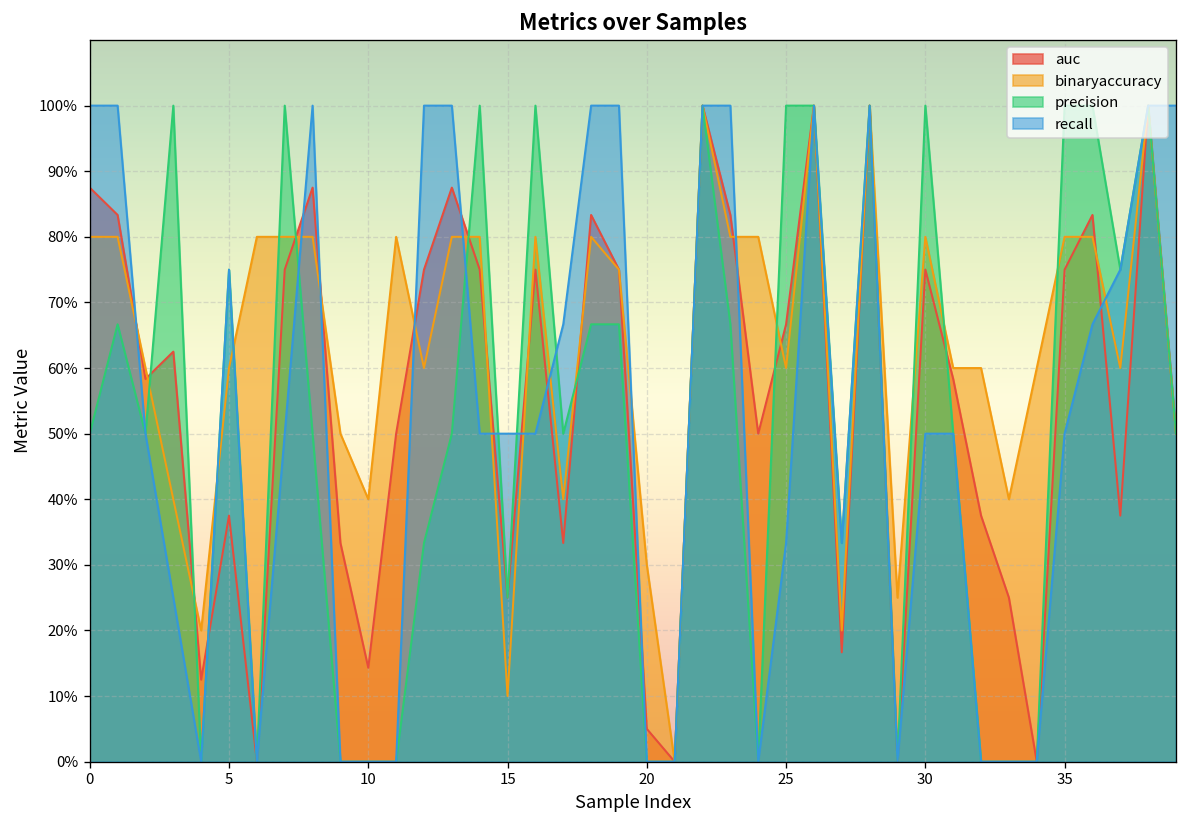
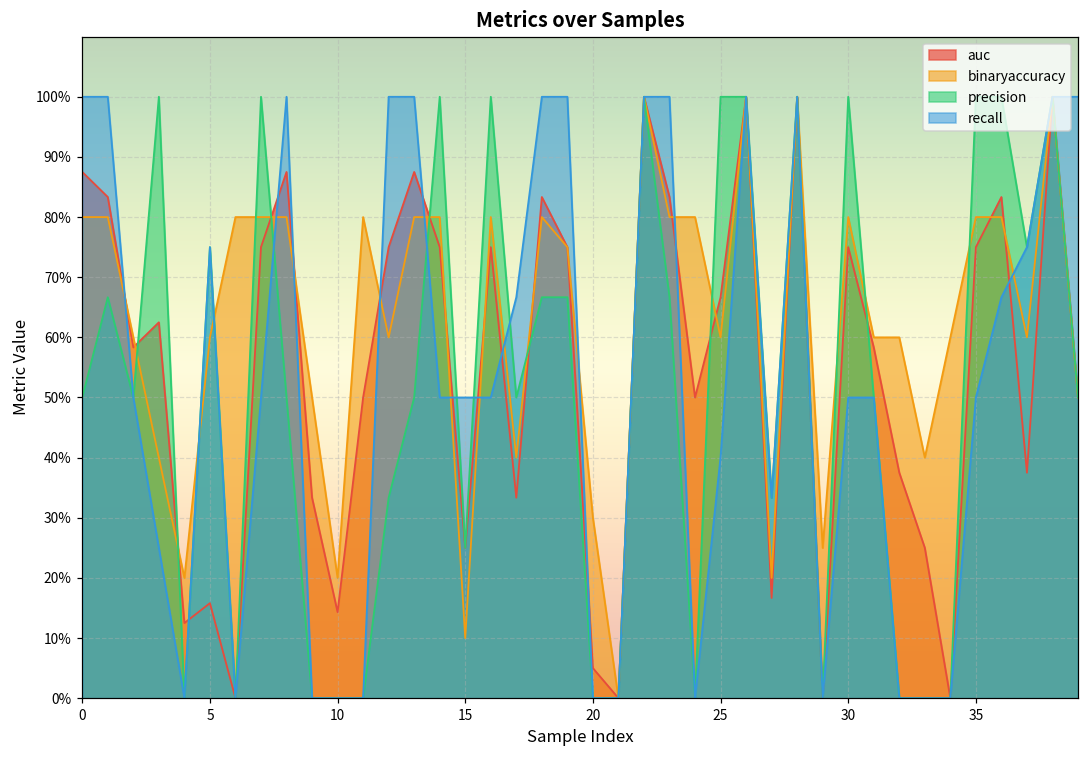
auc, 5: 38% -> 16%
binaryaccuracy, 10: 40% -> 20%
recall, 25: 33% -> 40%
